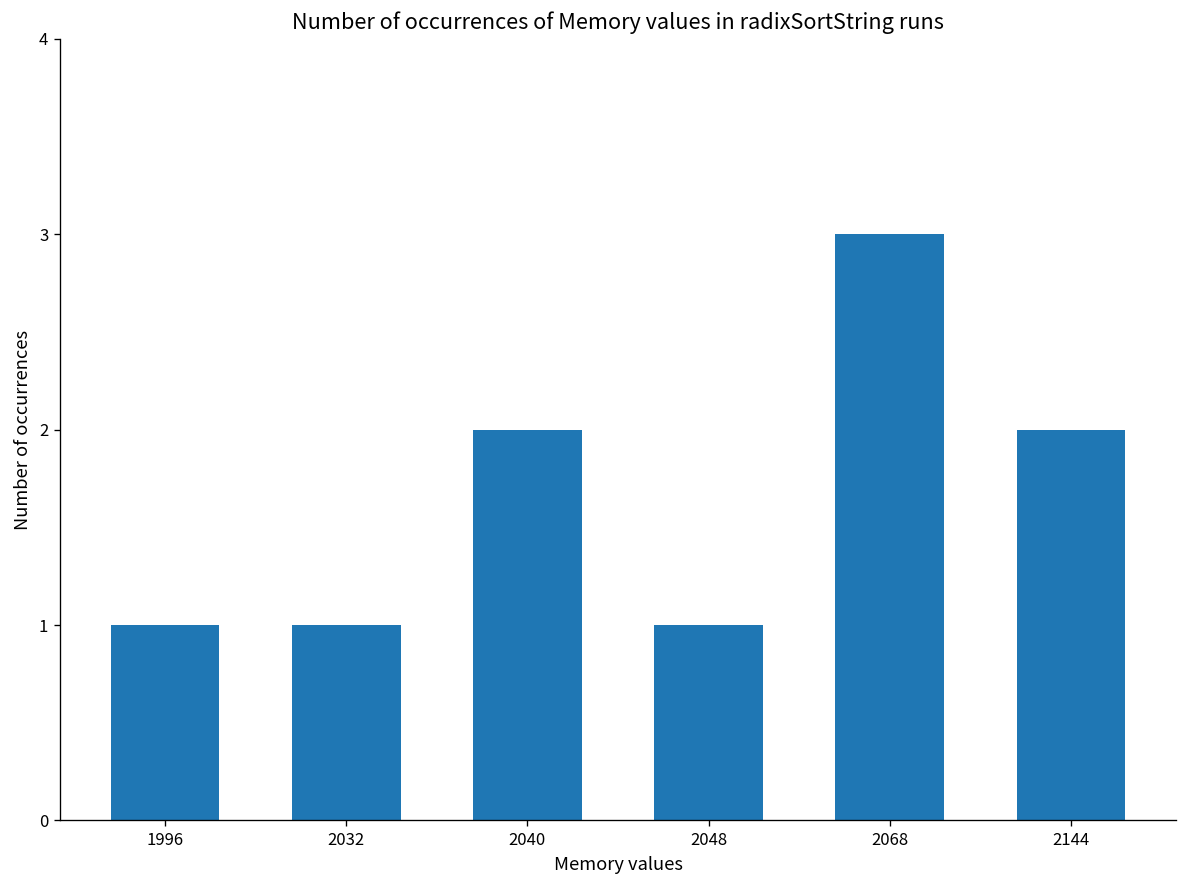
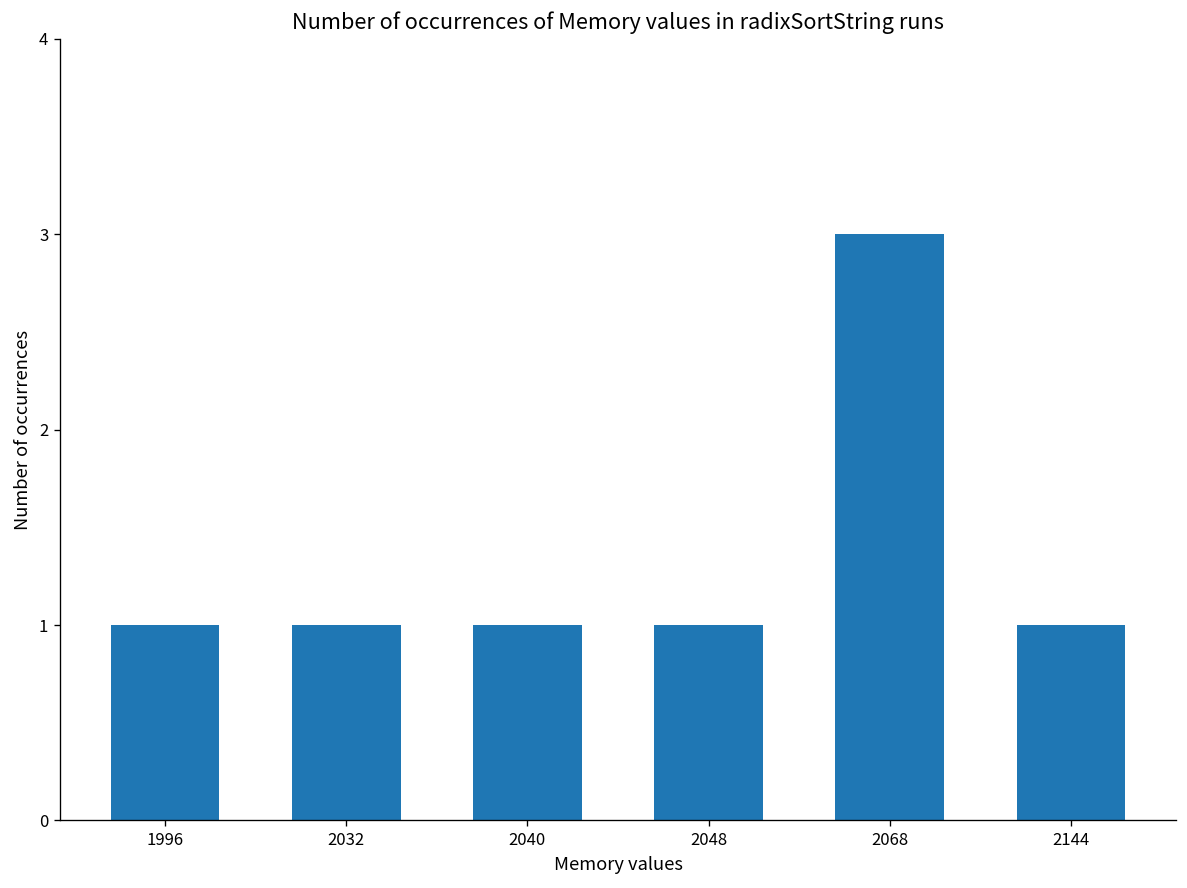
2040: 2 -> 1
2144: 2 -> 1
